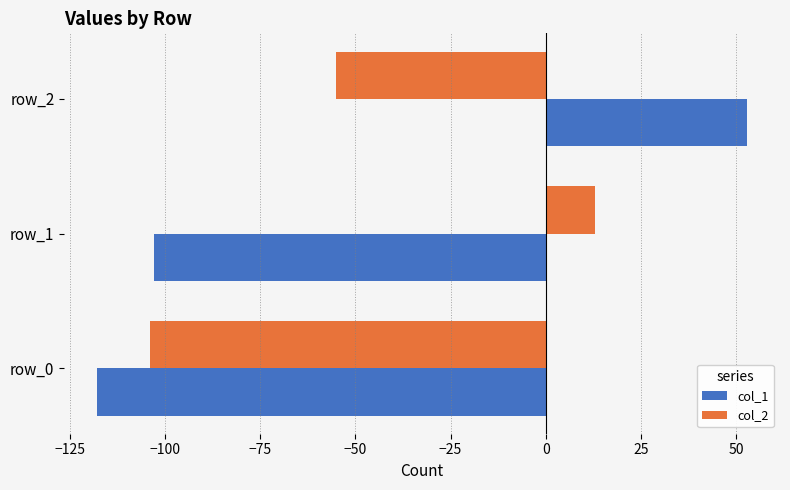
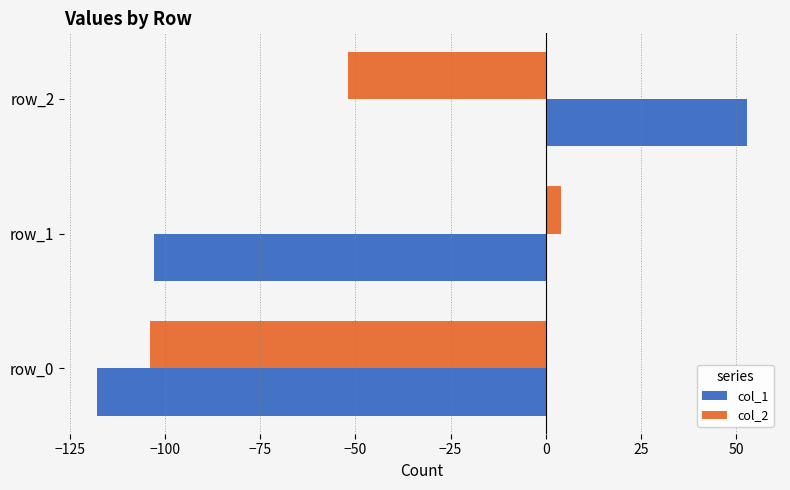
col_2, row_2: -55 -> -52
col_2, row_1: 13 -> 4
